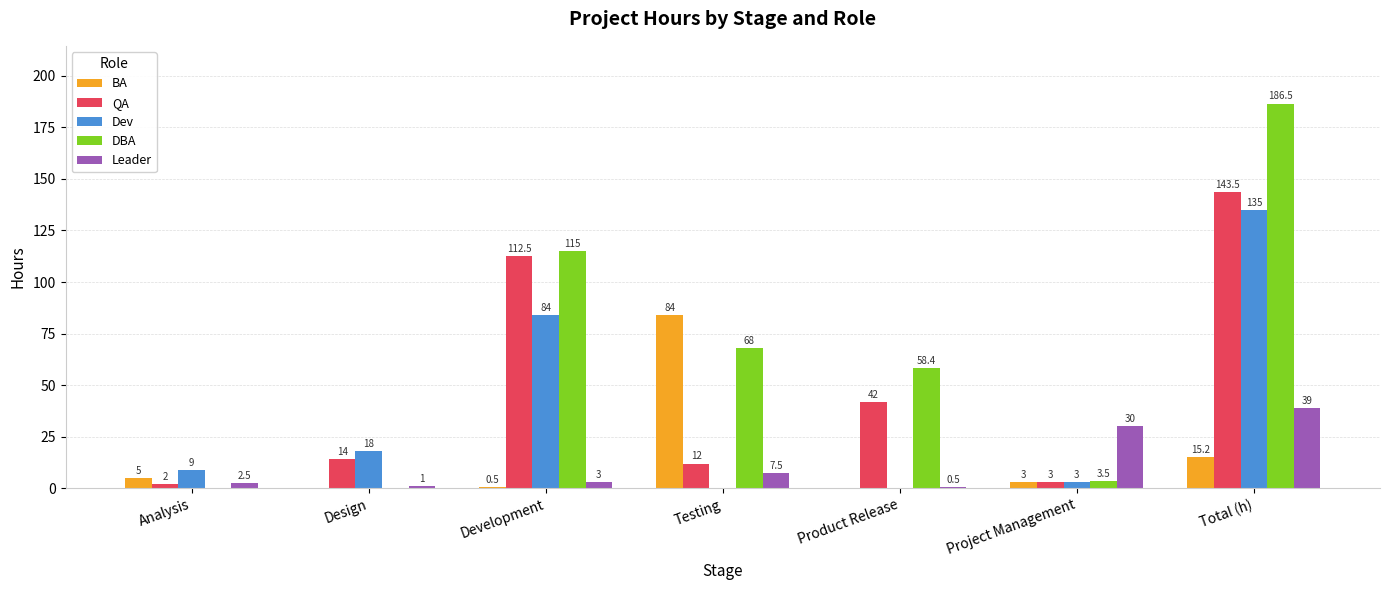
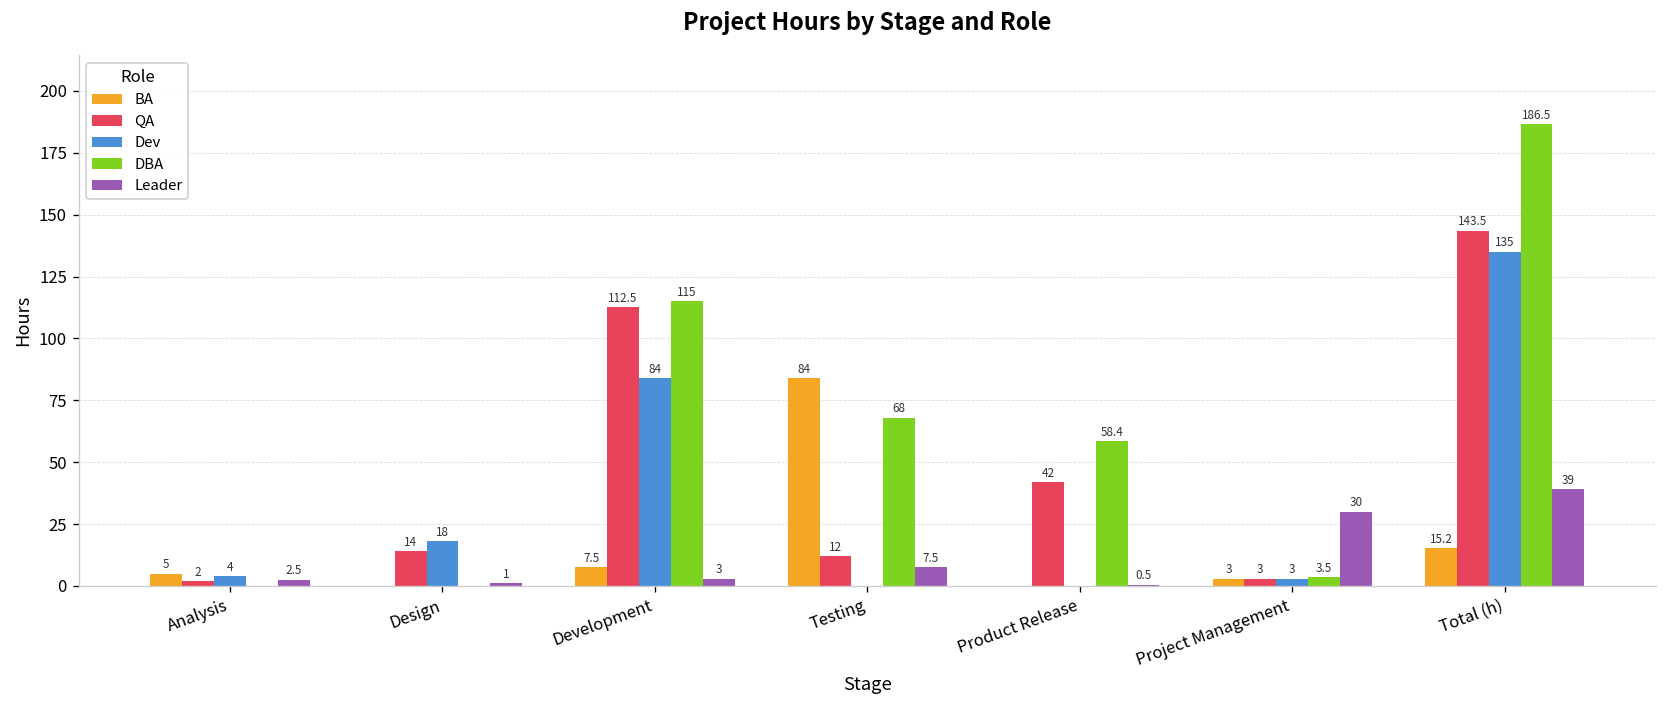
Dev, Analysis: 9 -> 4
BA, Development: 0.5 -> 7.5
